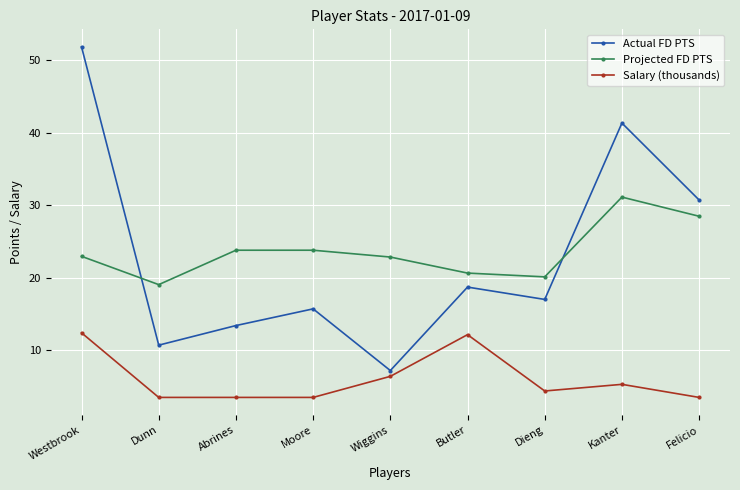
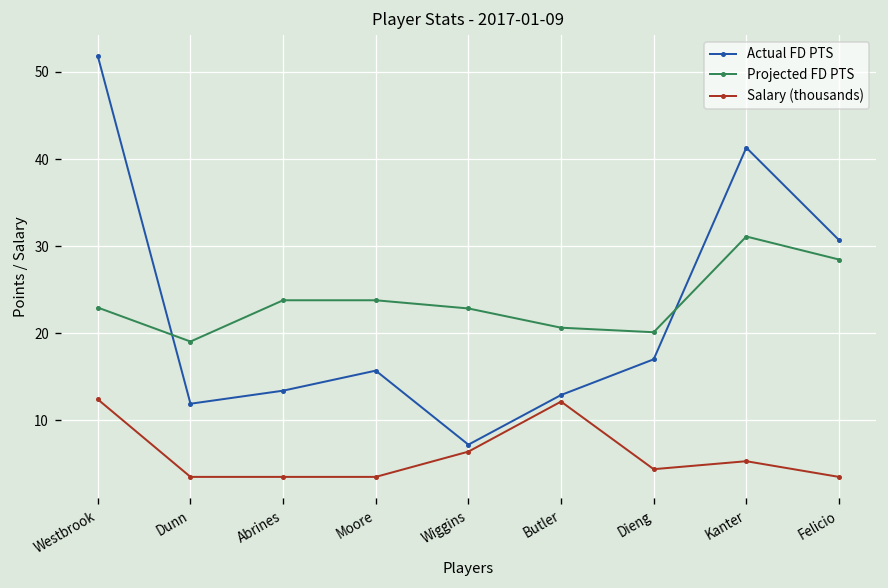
Actual FD PTS, Dunn: 11 -> 12
Actual FD PTS, Butler: 19 -> 13
